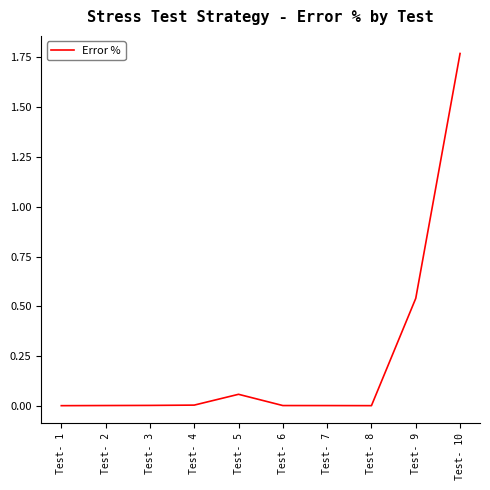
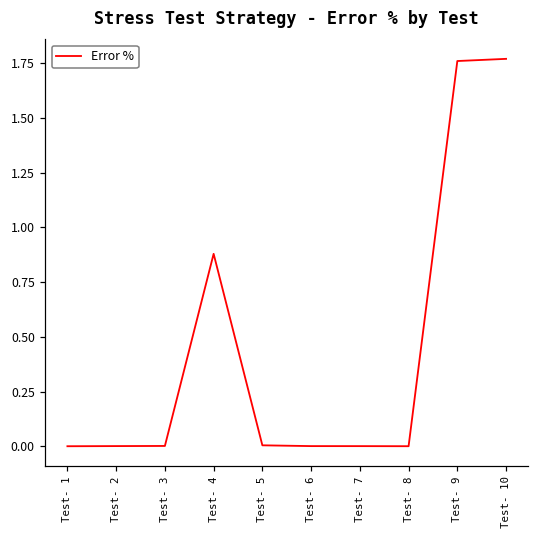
Test- 4: 0.00 -> 0.88
Test- 5: 0.06 -> 0.01
Test- 9: 0.54 -> 1.76
